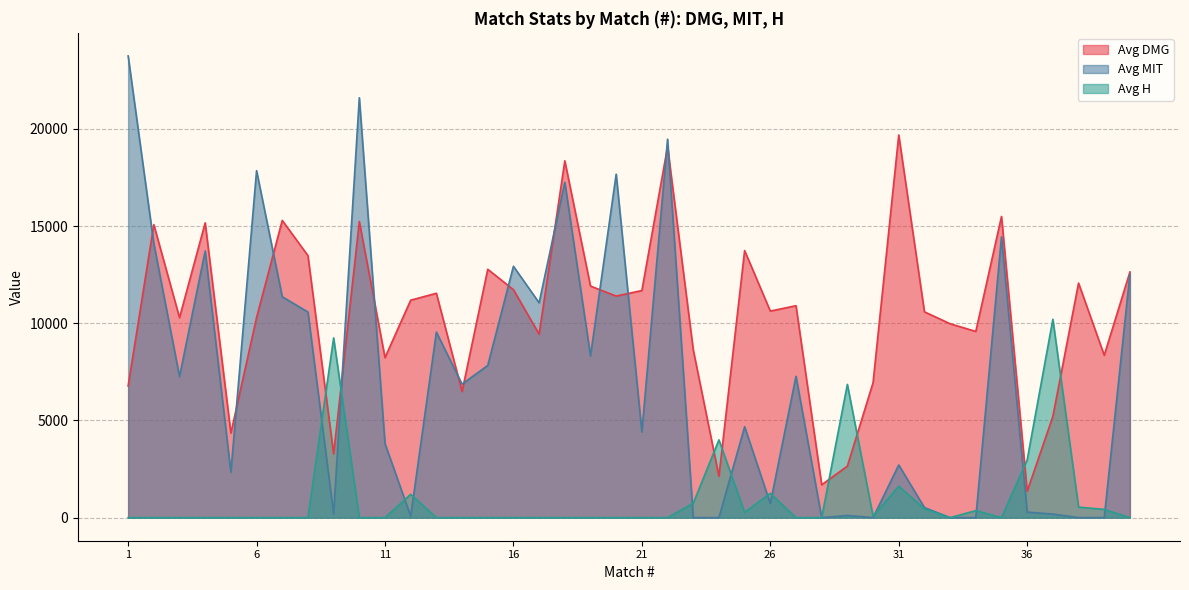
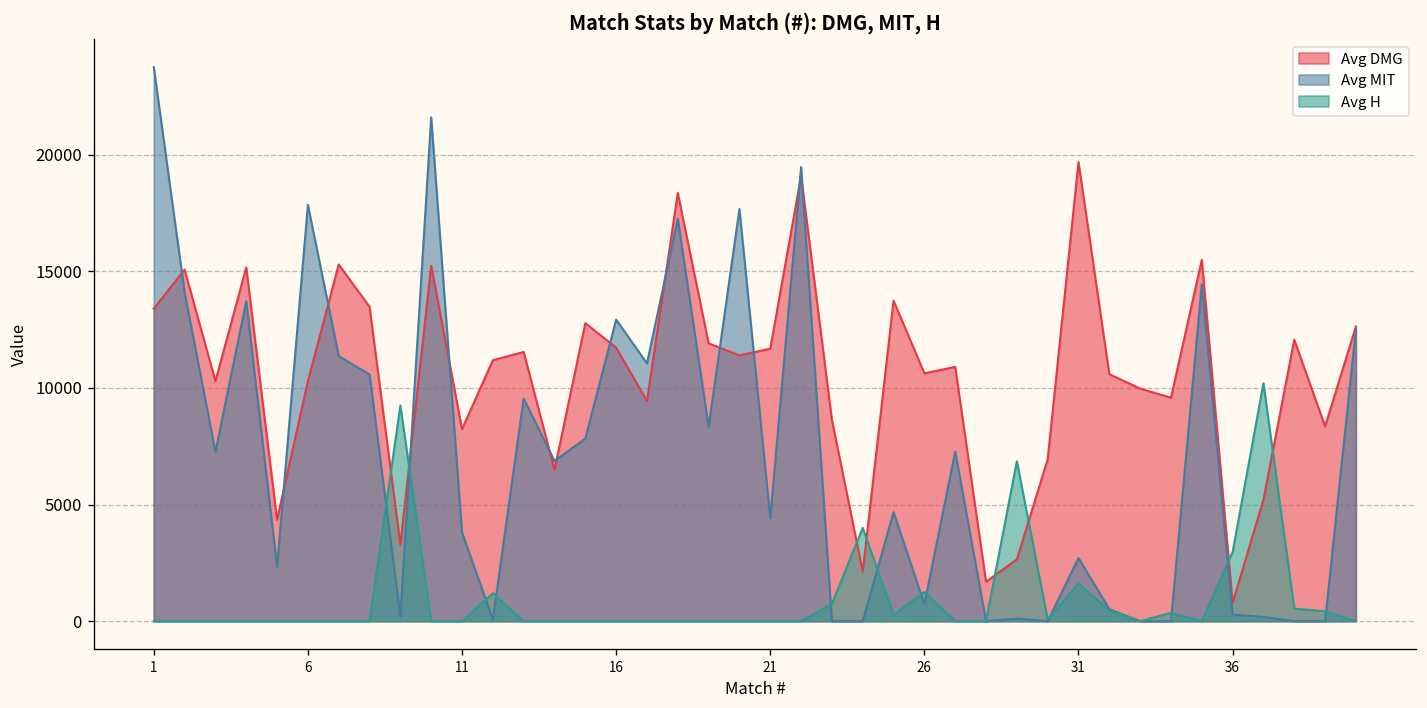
Avg DMG, 1: 6800 -> 13400
Avg DMG, 36: 1400 -> 800
